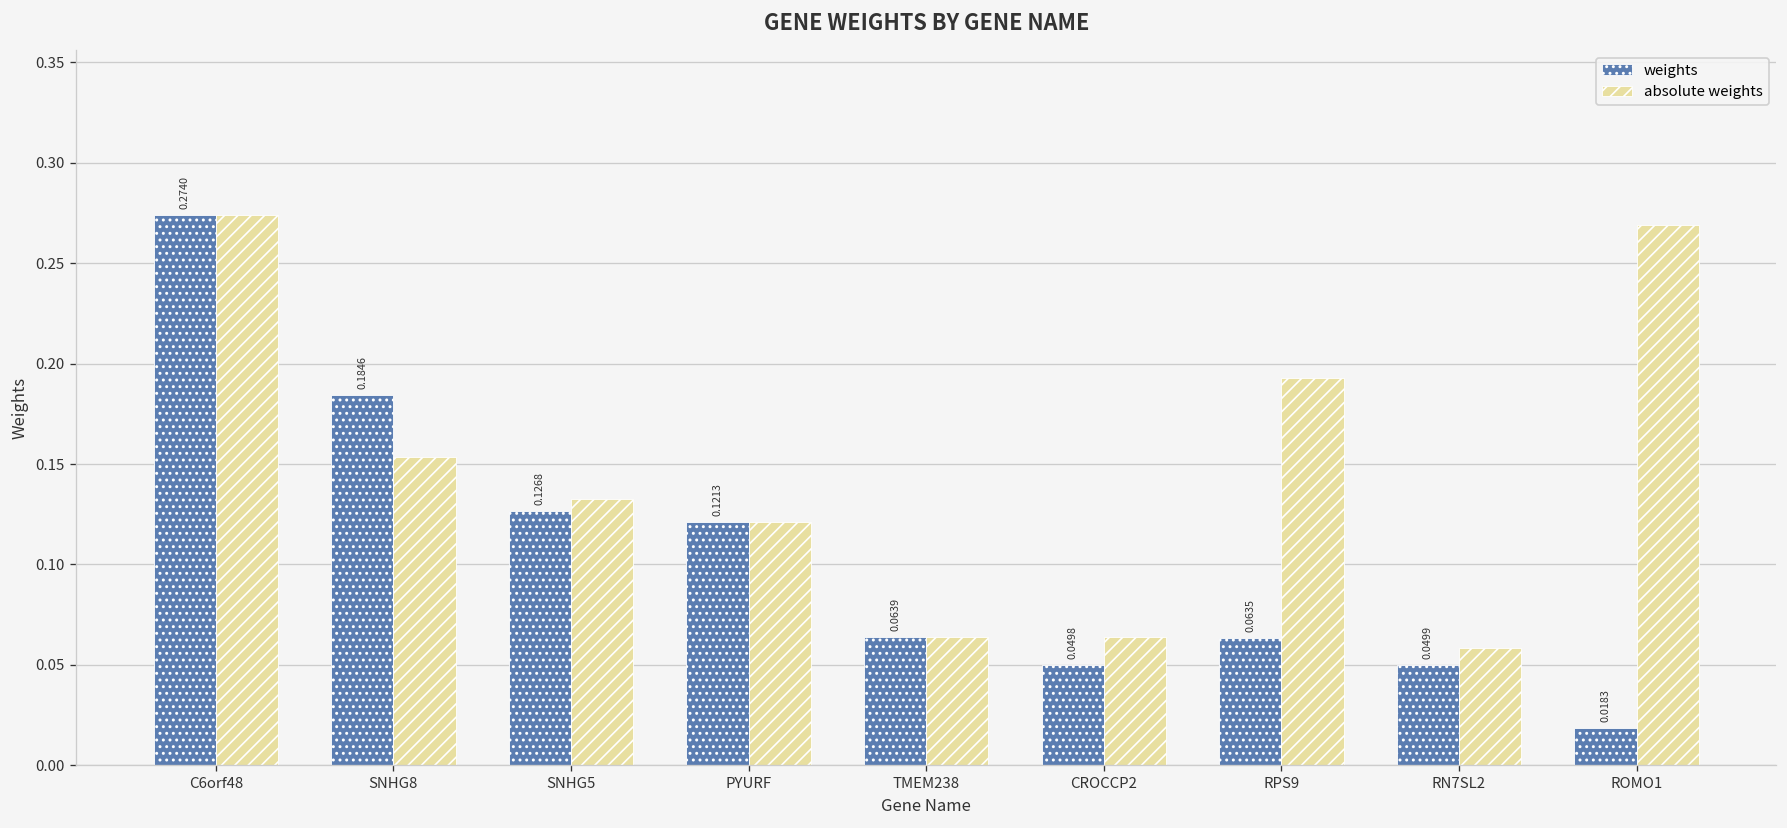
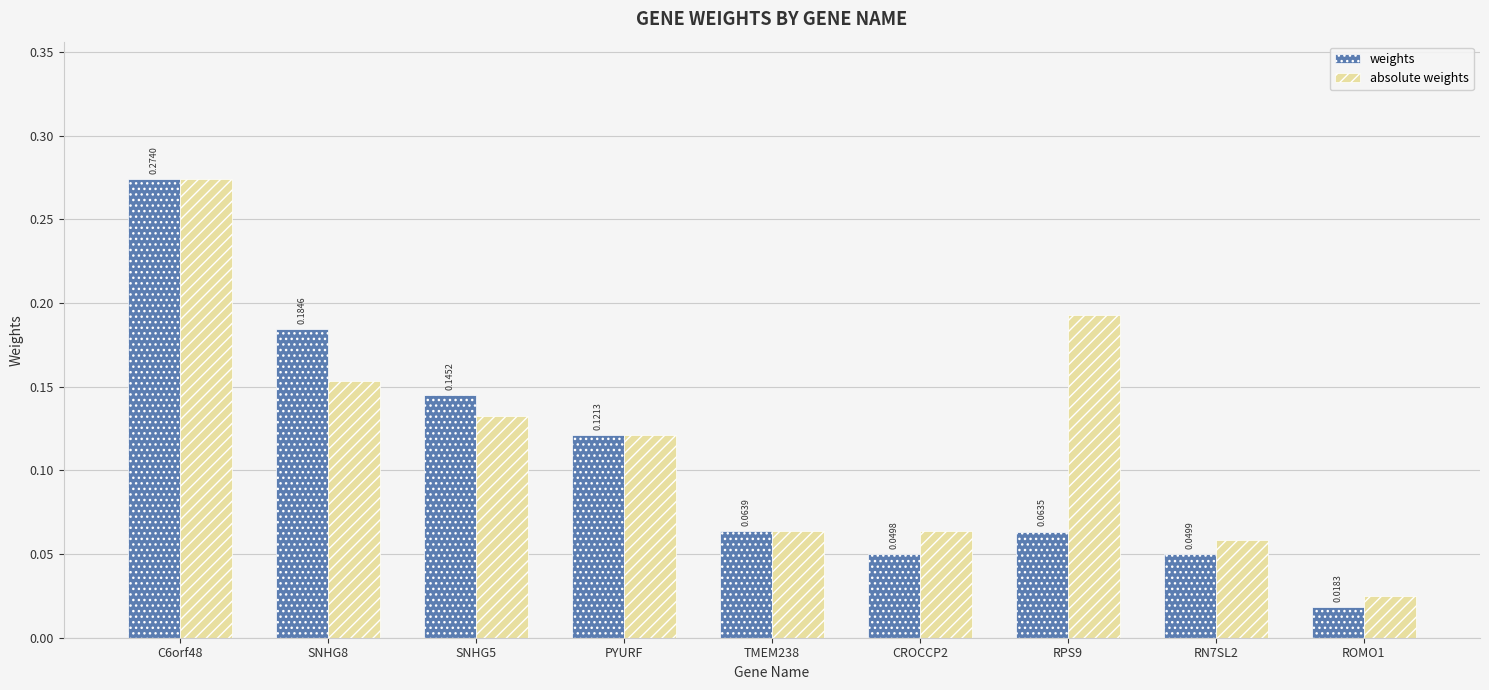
weights, SNHG5: 0.1268 -> 0.1452
absolute weights, ROMO1: 0.269 -> 0.025
